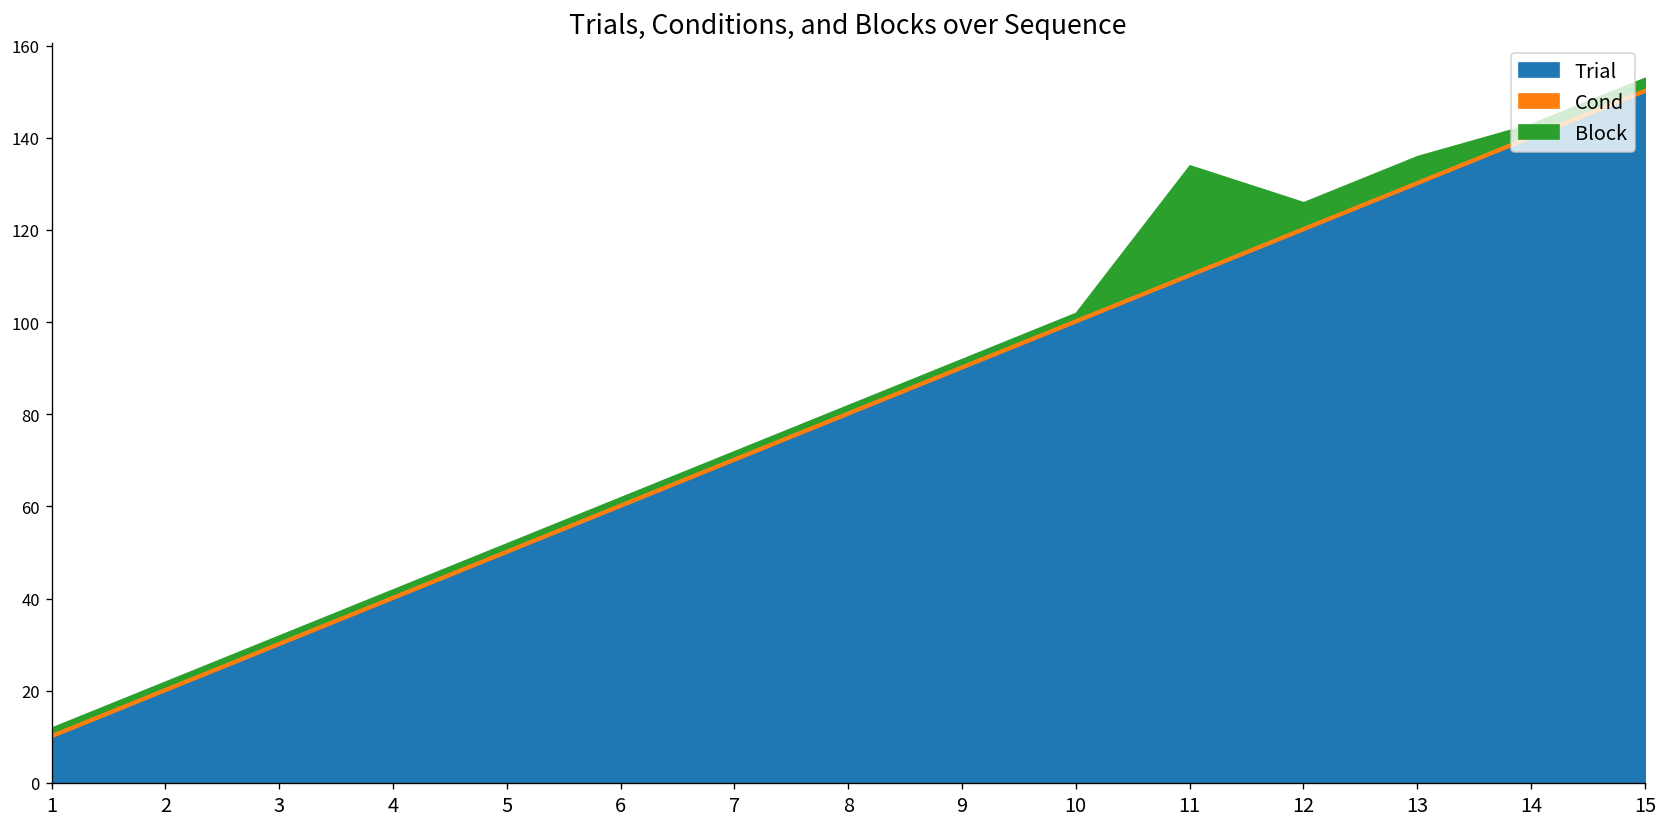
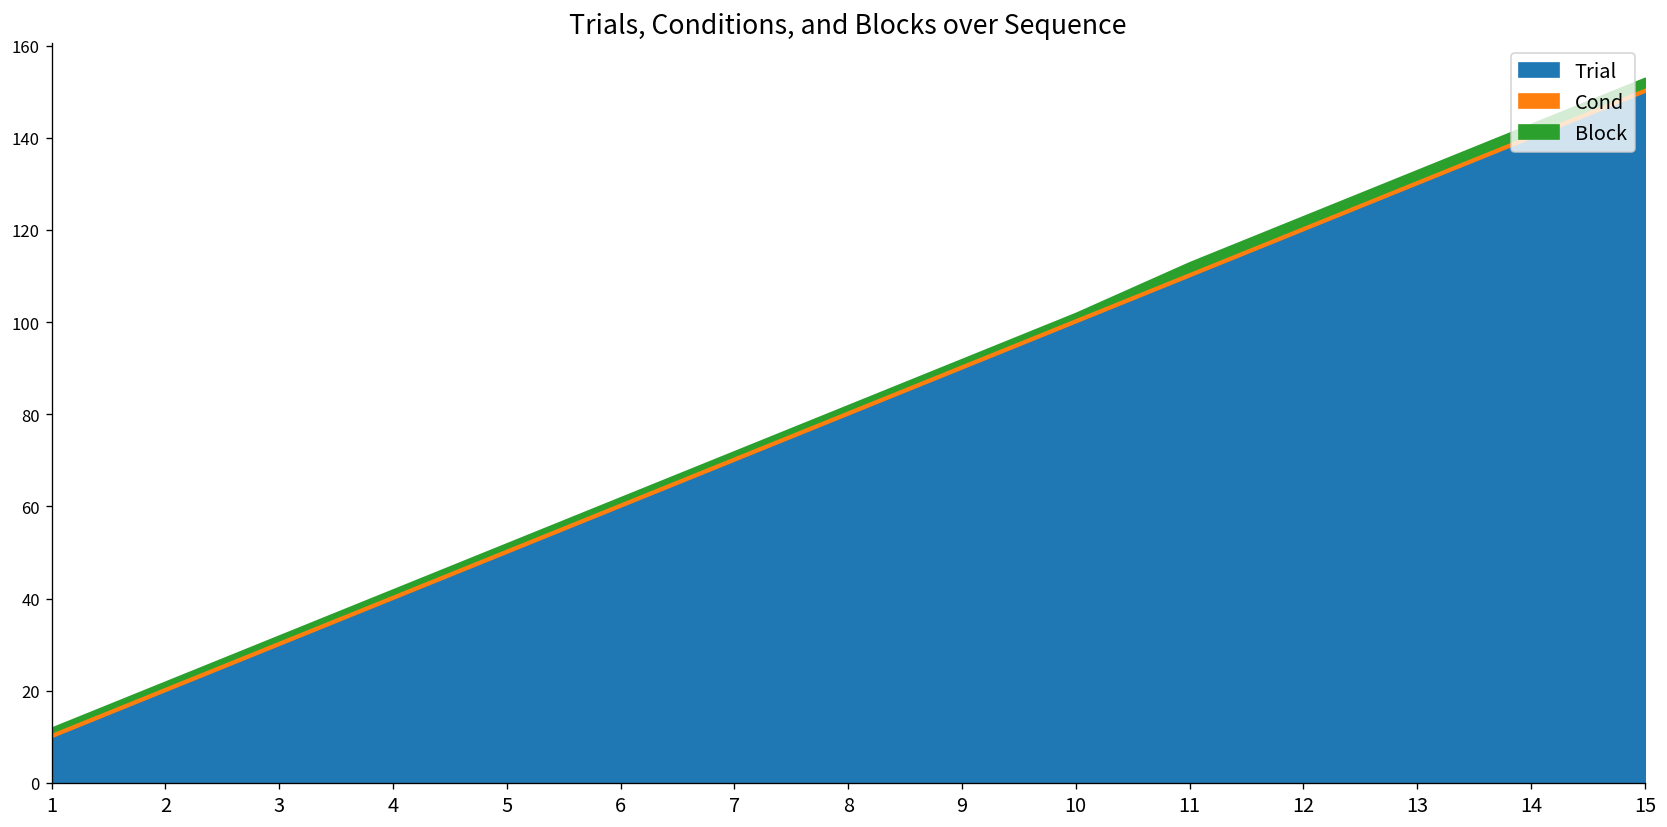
Block, 11: 23 -> 2
Block, 12: 5 -> 2
Block, 13: 5 -> 2
